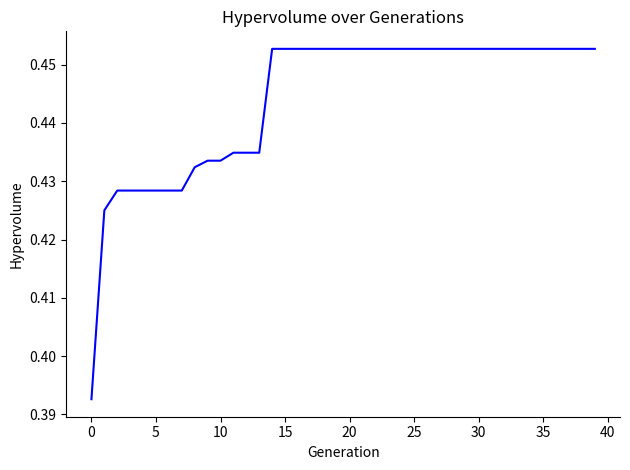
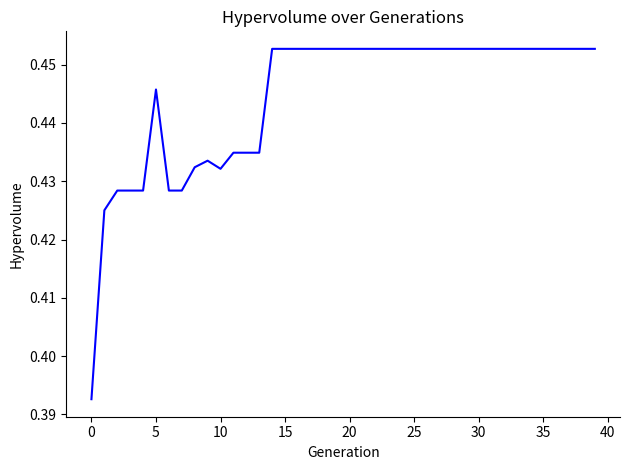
5: 0.428 -> 0.446
10: 0.434 -> 0.432
